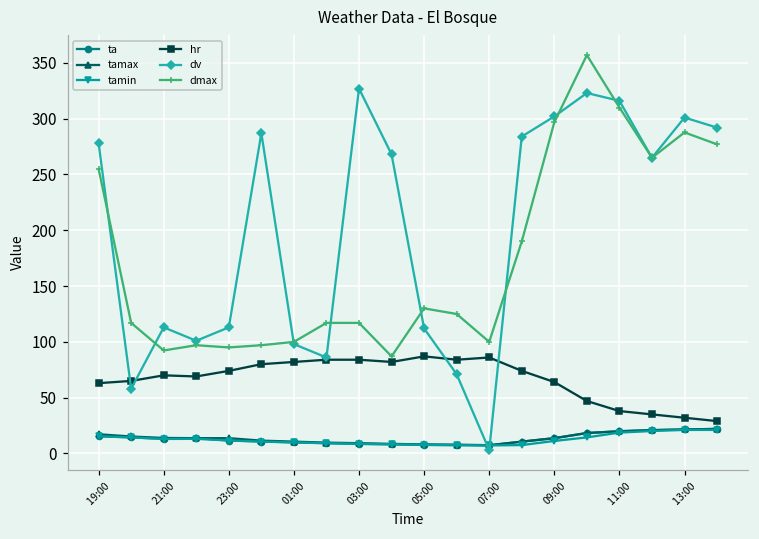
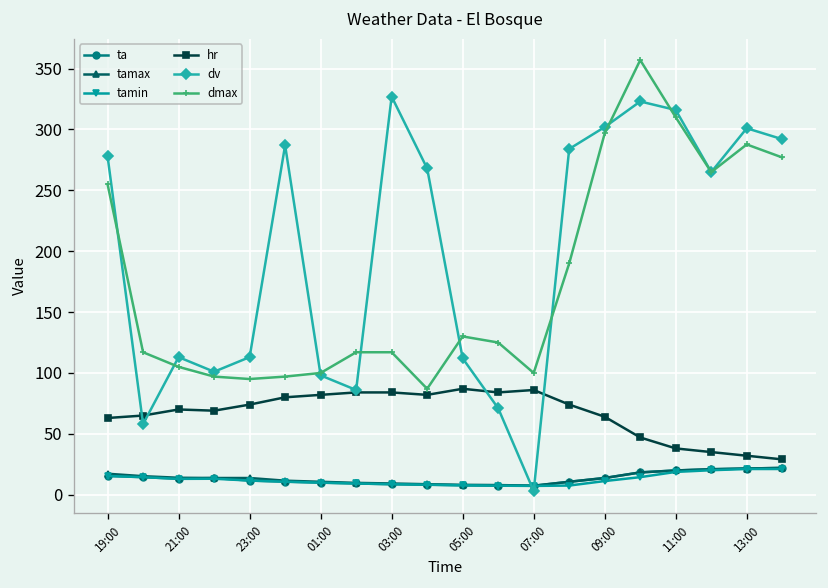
dmax, 21:00: 92 -> 105
